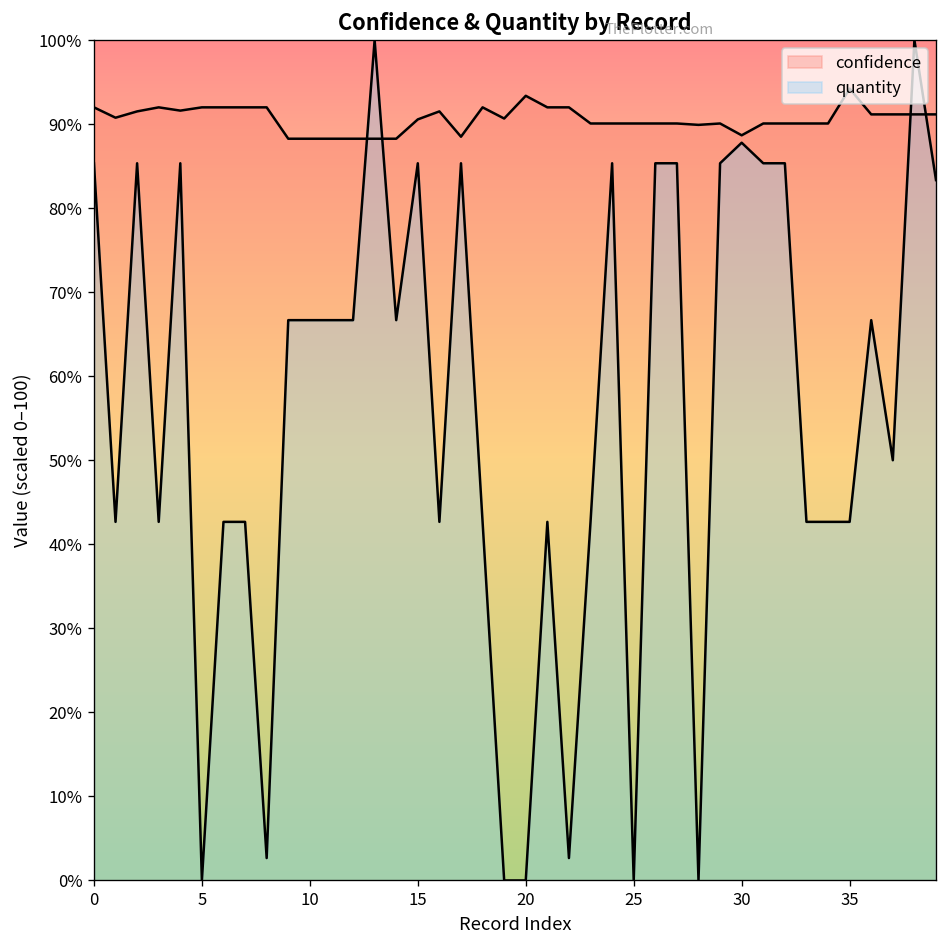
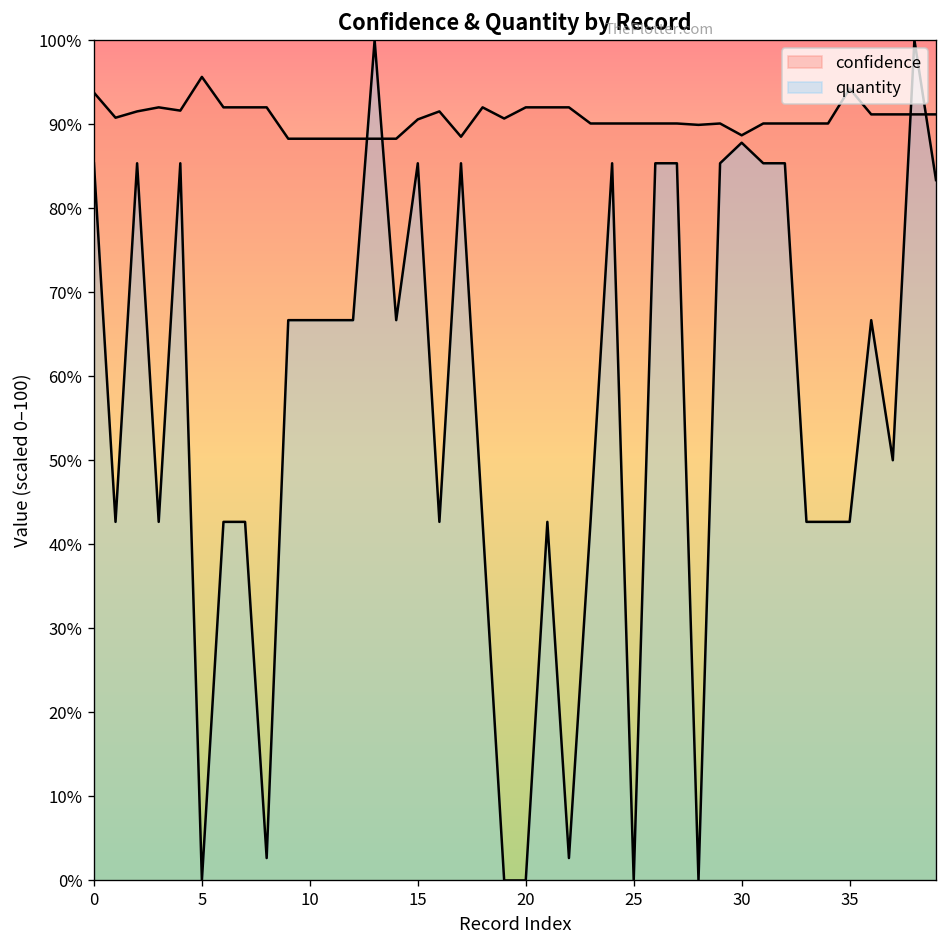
confidence, 0: 92% -> 94%
confidence, 5: 92% -> 96%
confidence, 20: 93% -> 92%
